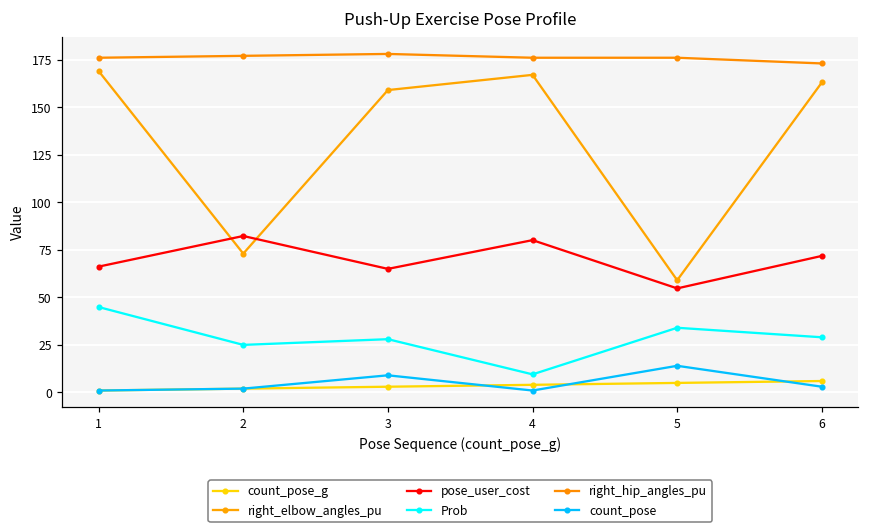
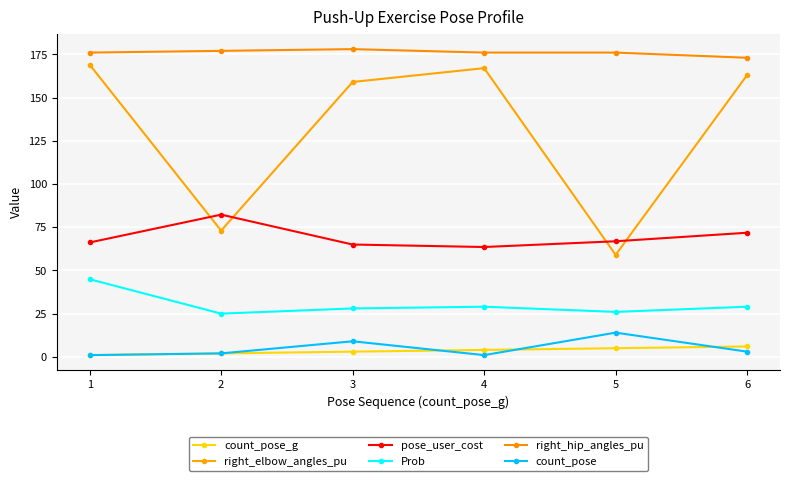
pose_user_cost, 4: 80 -> 64
Prob, 4: 10 -> 29
pose_user_cost, 5: 55 -> 67
Prob, 5: 34 -> 26
